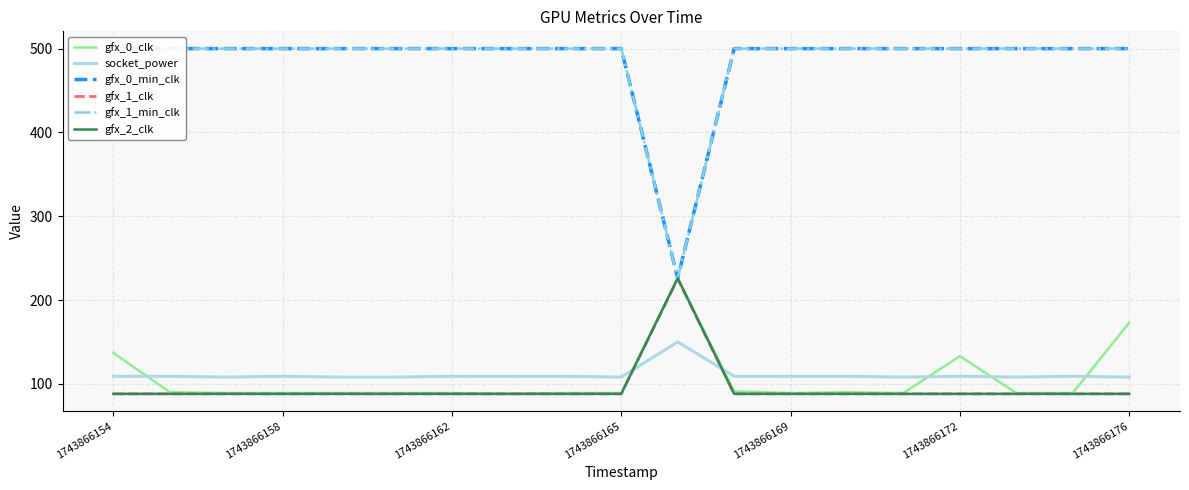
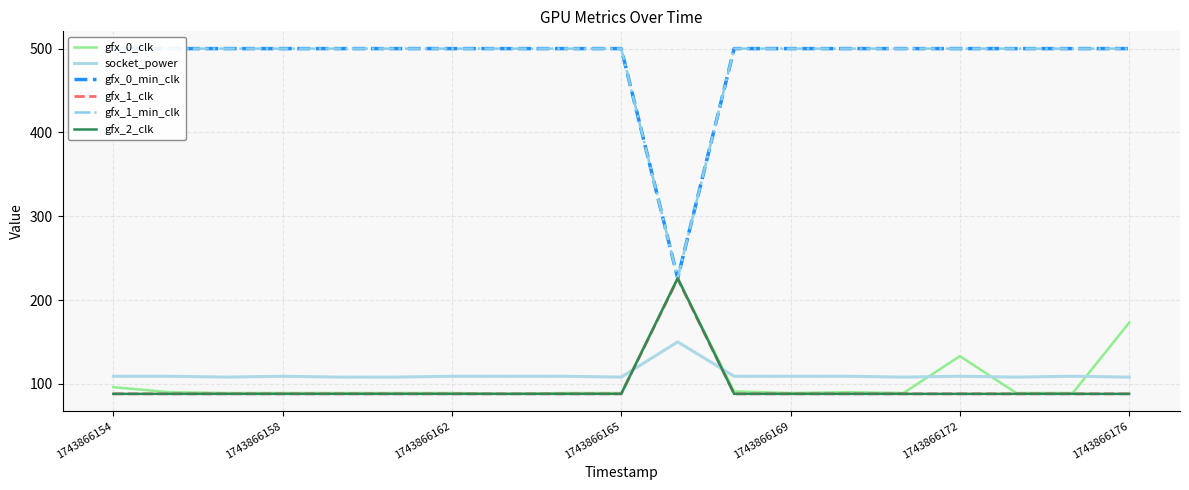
gfx_0_clk, 1743866154: 140 -> 100
